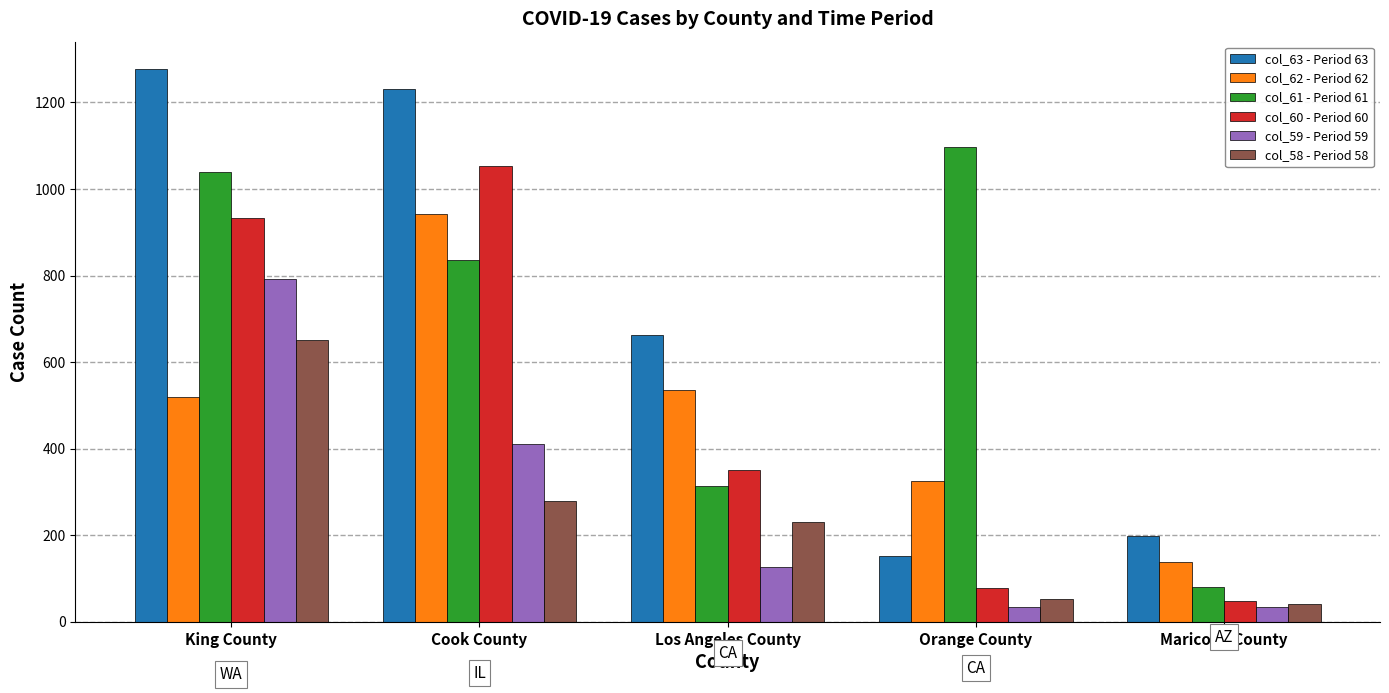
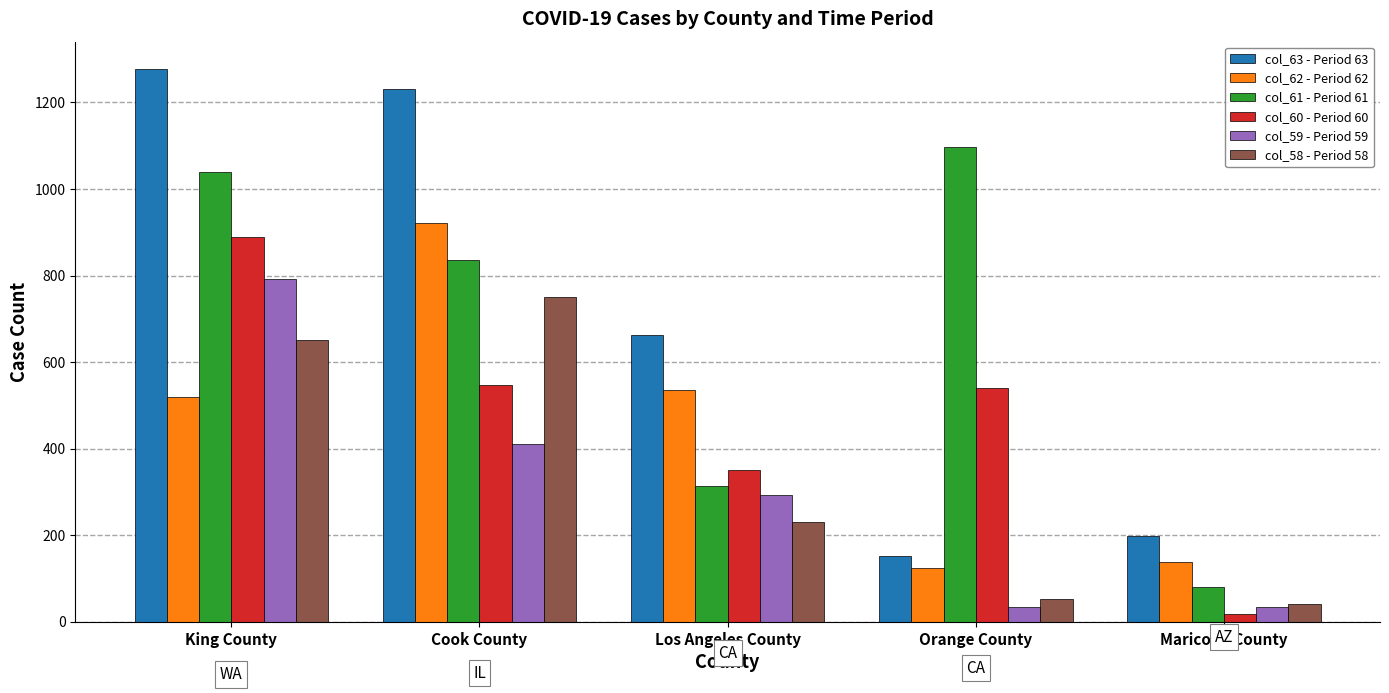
col_60 - Period 60, King County: 930 -> 890
col_62 - Period 62, Cook County: 940 -> 920
col_60 - Period 60, Cook County: 1050 -> 550
col_58 - Period 58, Cook County: 280 -> 750
col_59 - Period 59, Los Angeles County: 130 -> 290
col_62 - Period 62, Orange County: 330 -> 130
col_60 - Period 60, Orange County: 80 -> 540
col_60 - Period 60, Maricopa County: 50 -> 20
